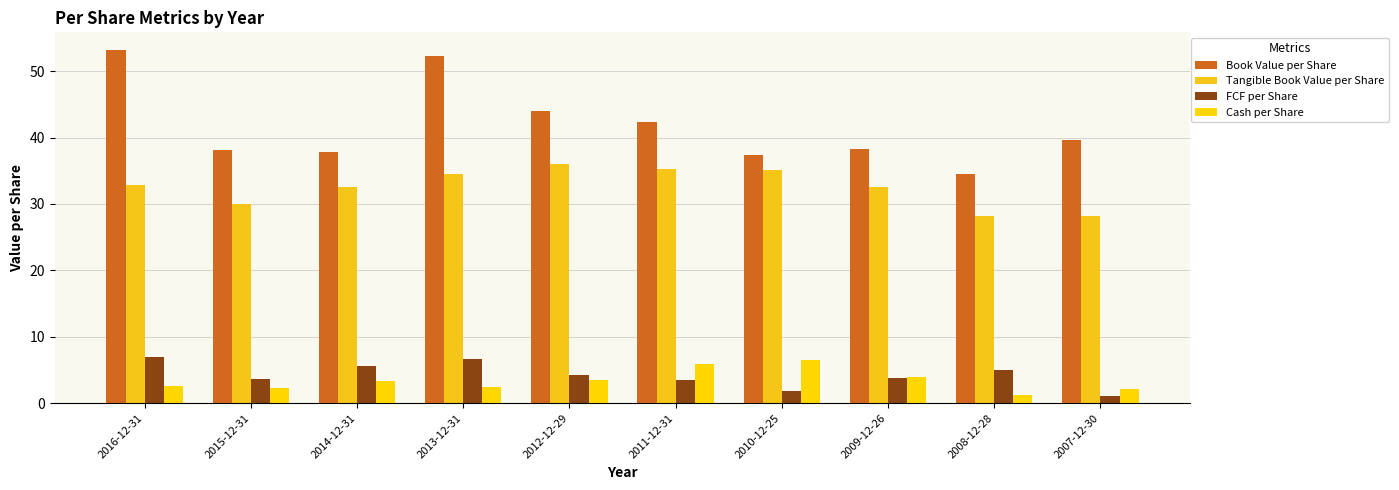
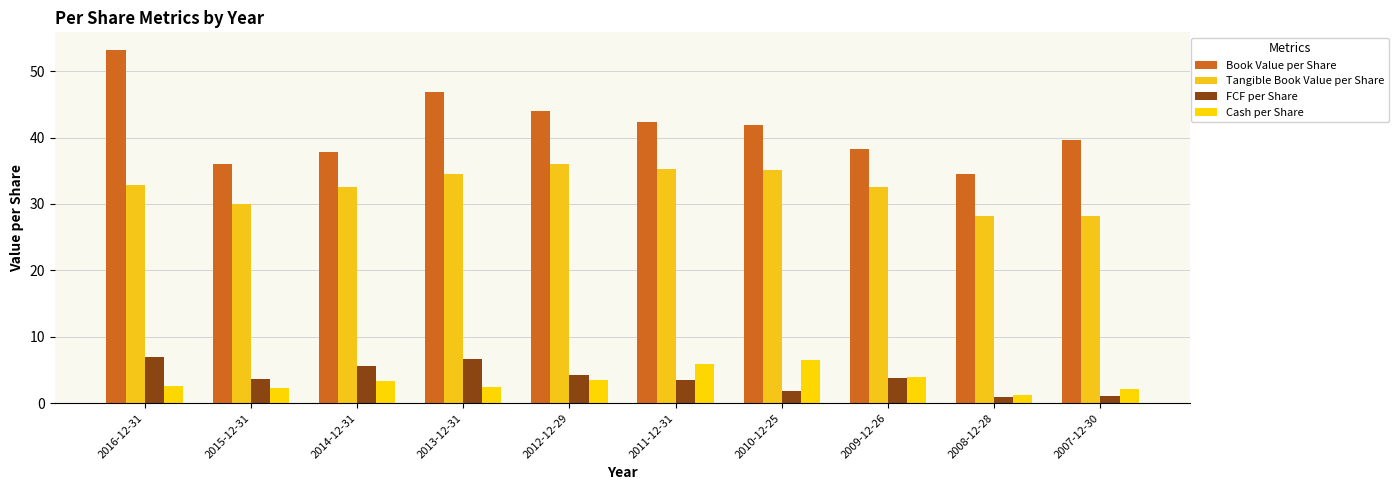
Book Value per Share, 2015-12-31: 38 -> 36
Book Value per Share, 2013-12-31: 52 -> 47
Book Value per Share, 2010-12-25: 37 -> 42
FCF per Share, 2008-12-28: 5 -> 1
